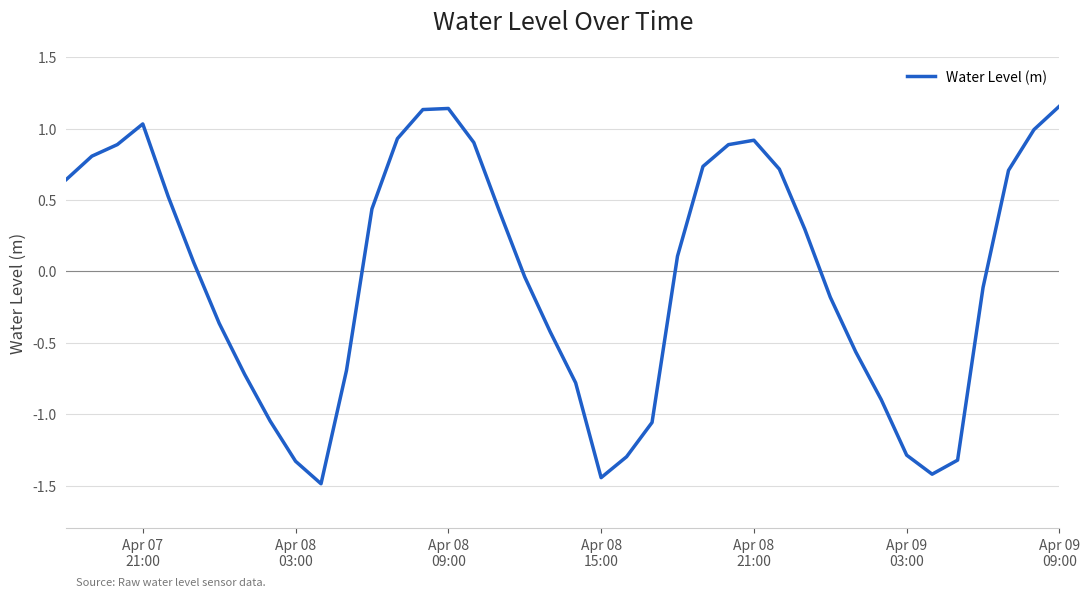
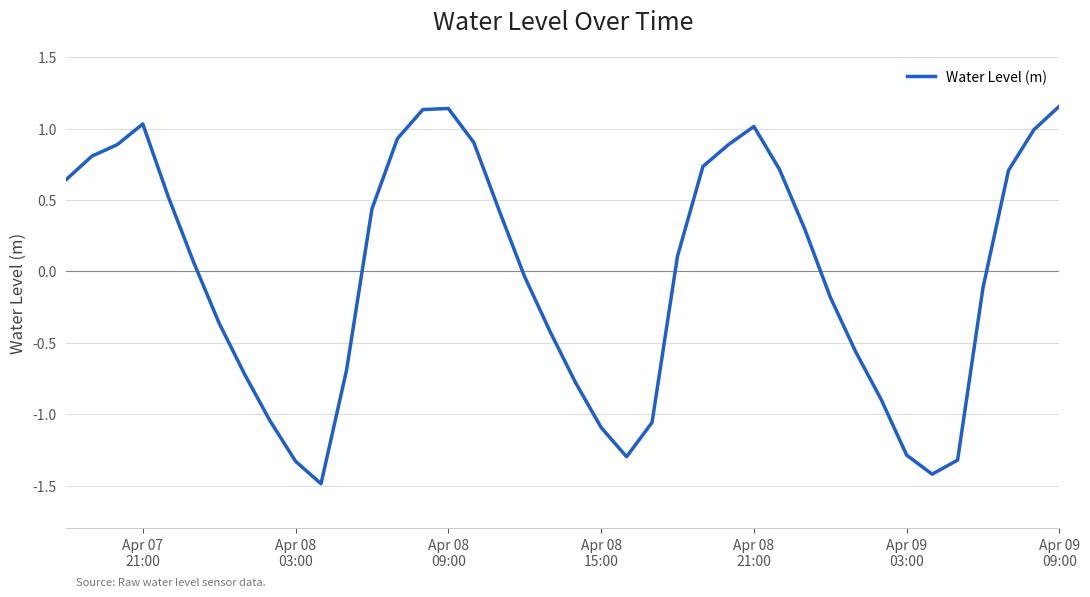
Apr 08 15:00: -1.44 -> -1.09
Apr 08 21:00: 0.92 -> 1.01
